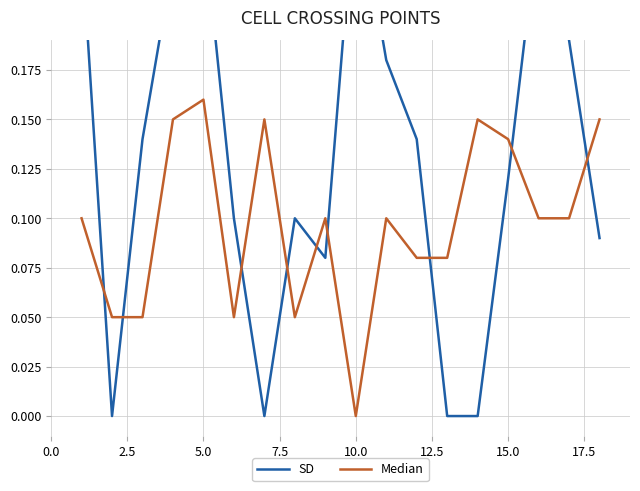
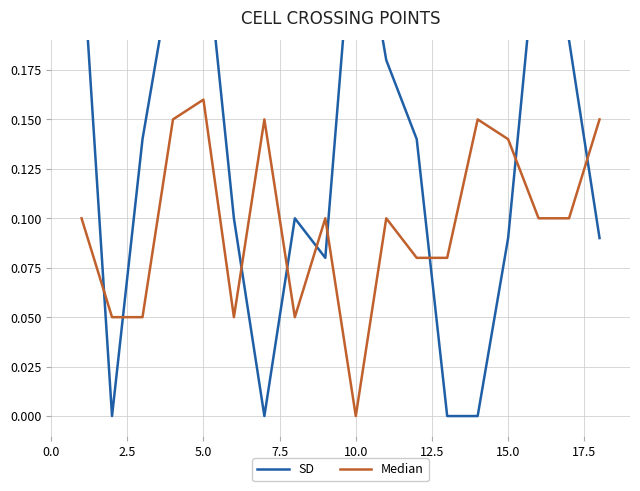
SD, 15.0: 0.12 -> 0.09
